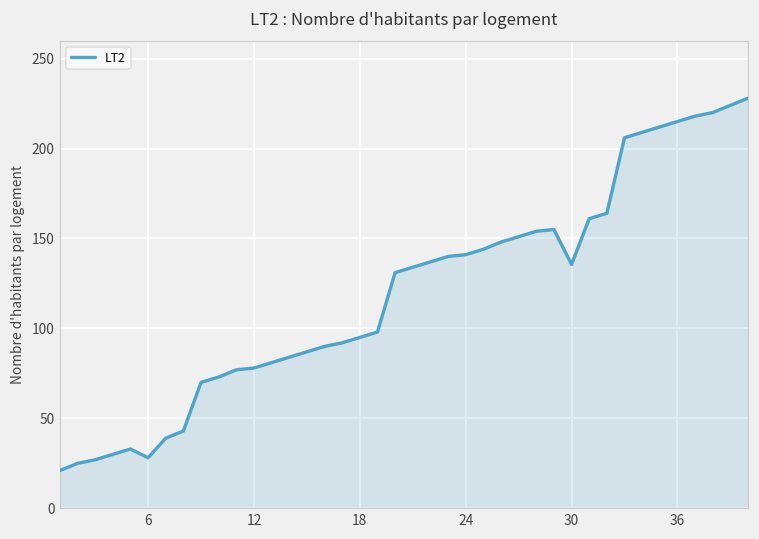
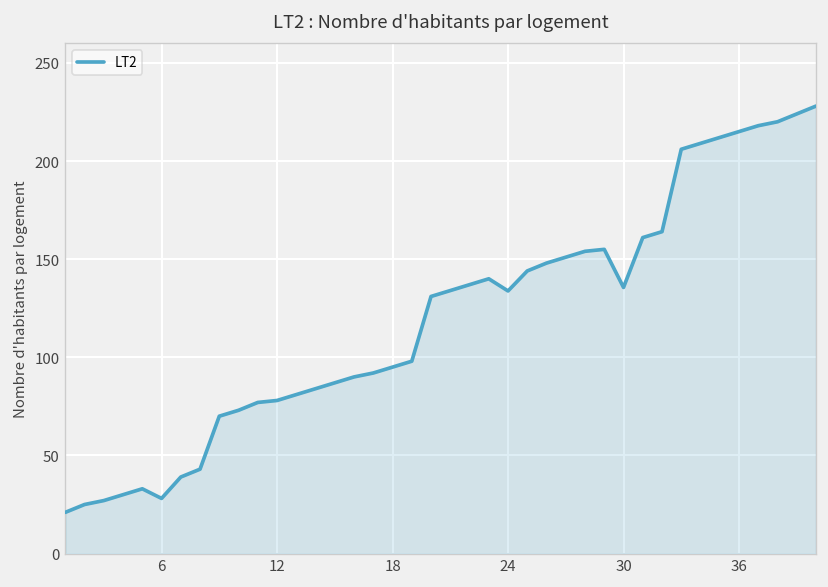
24: 141 -> 134
